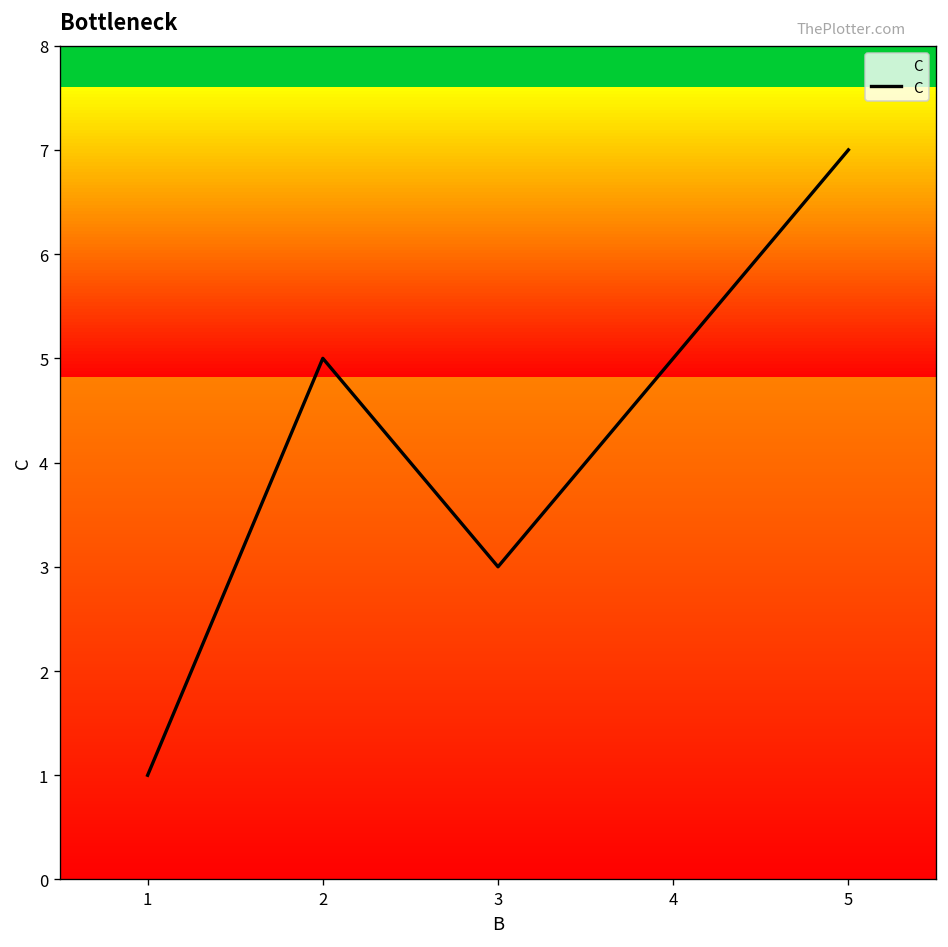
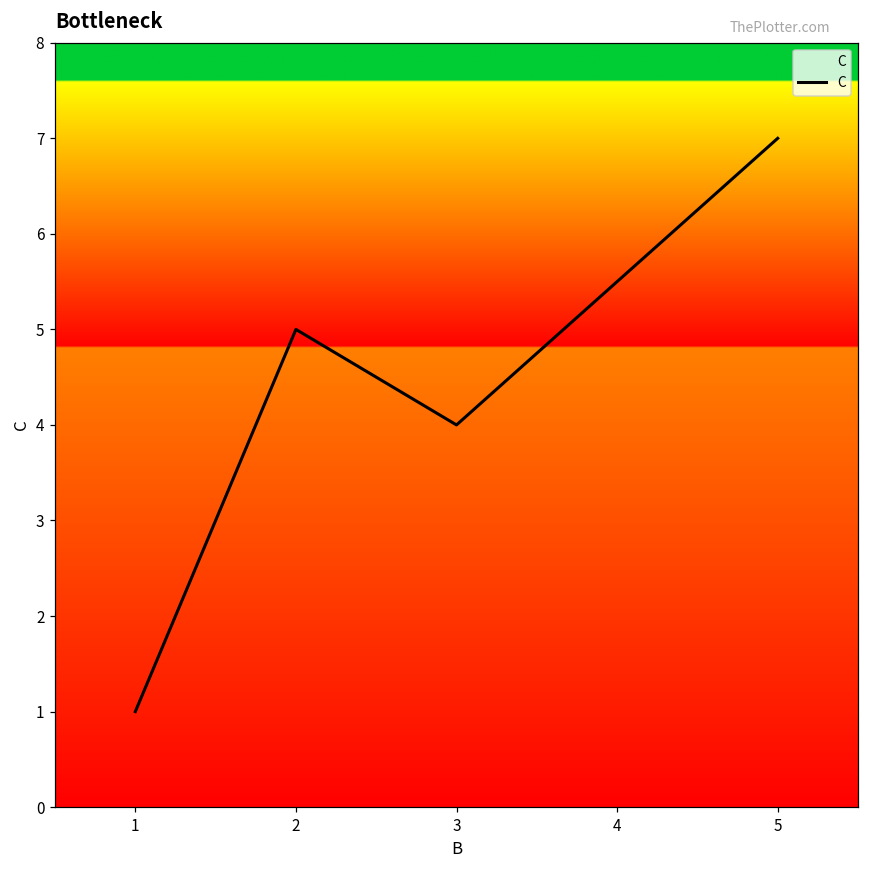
3: 3 -> 4
